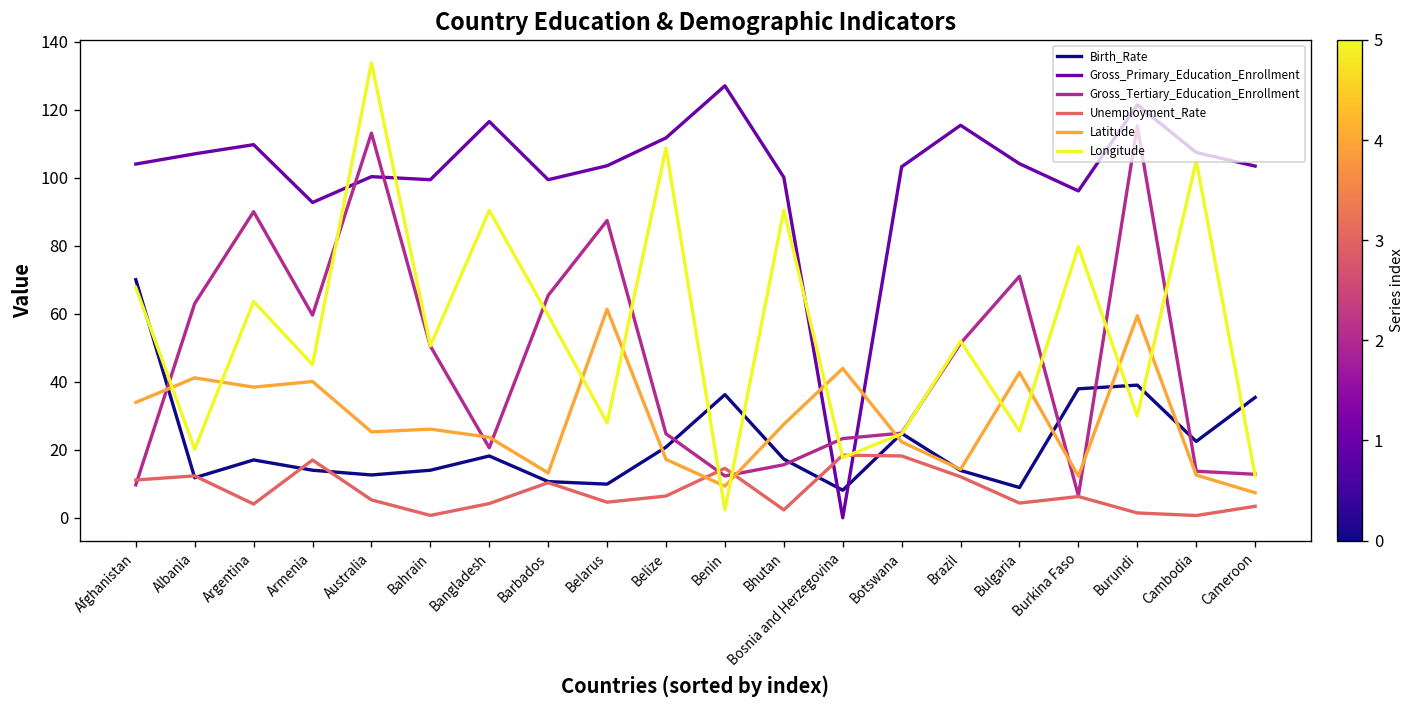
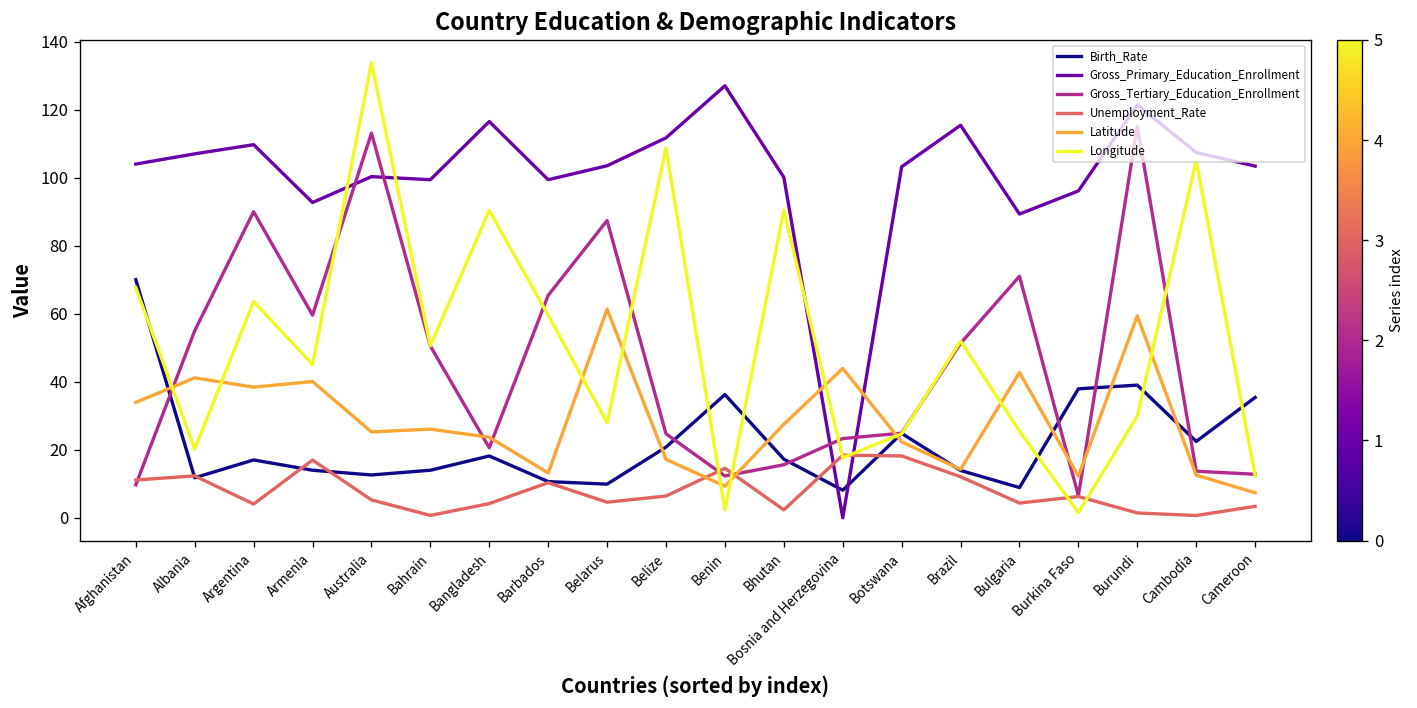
Gross_Tertiary_Education_Enrollment, Albania: 63 -> 55
Gross_Primary_Education_Enrollment, Bulgaria: 104 -> 89
Longitude, Burkina Faso: 80 -> 2
